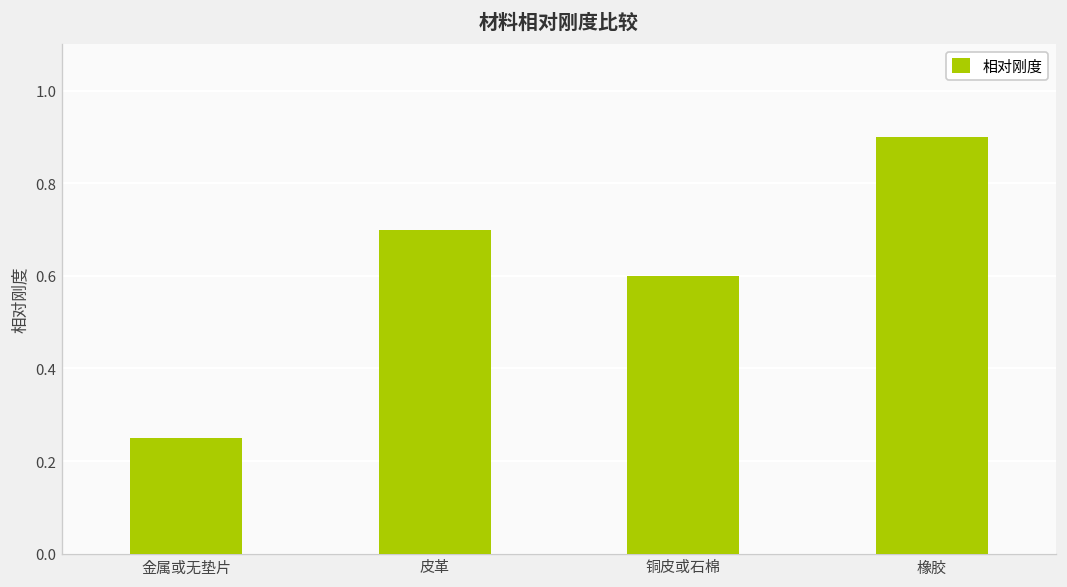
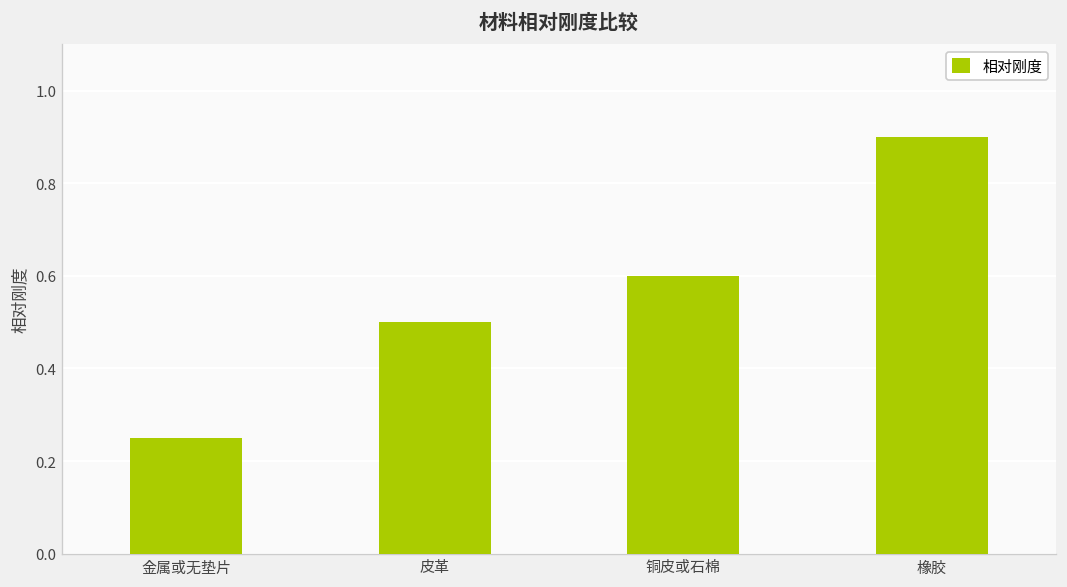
皮革: 0.7 -> 0.5
